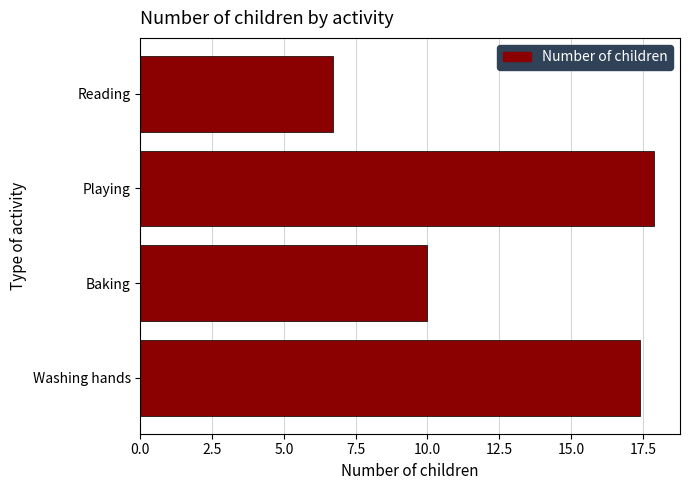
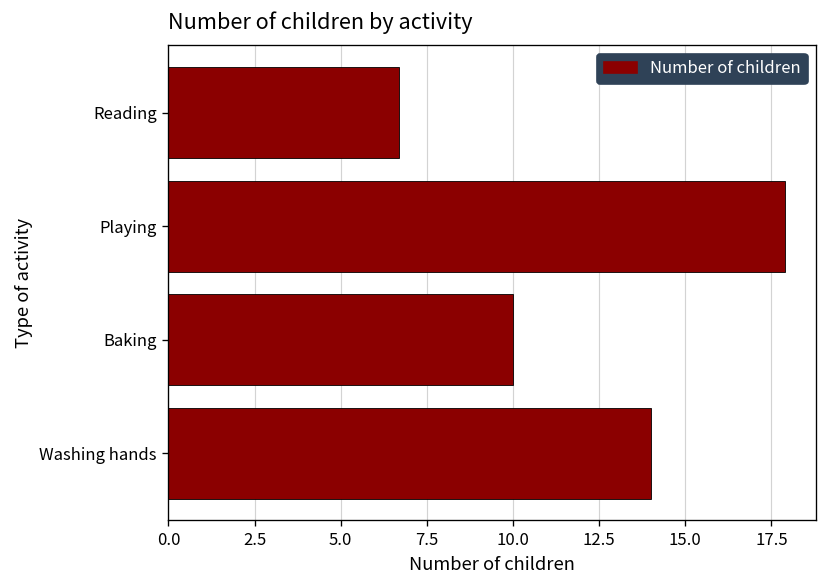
Washing hands: 17.4 -> 14.0
